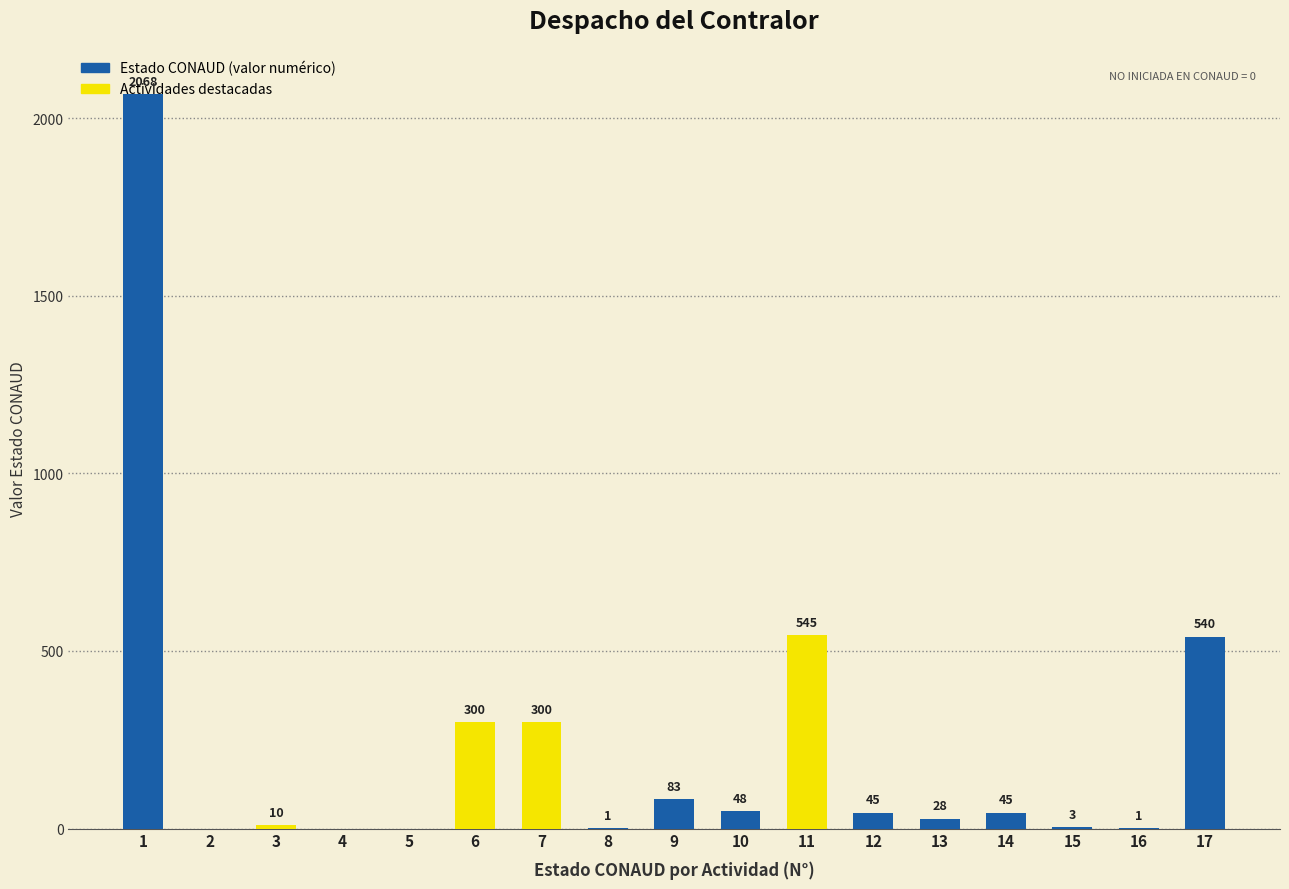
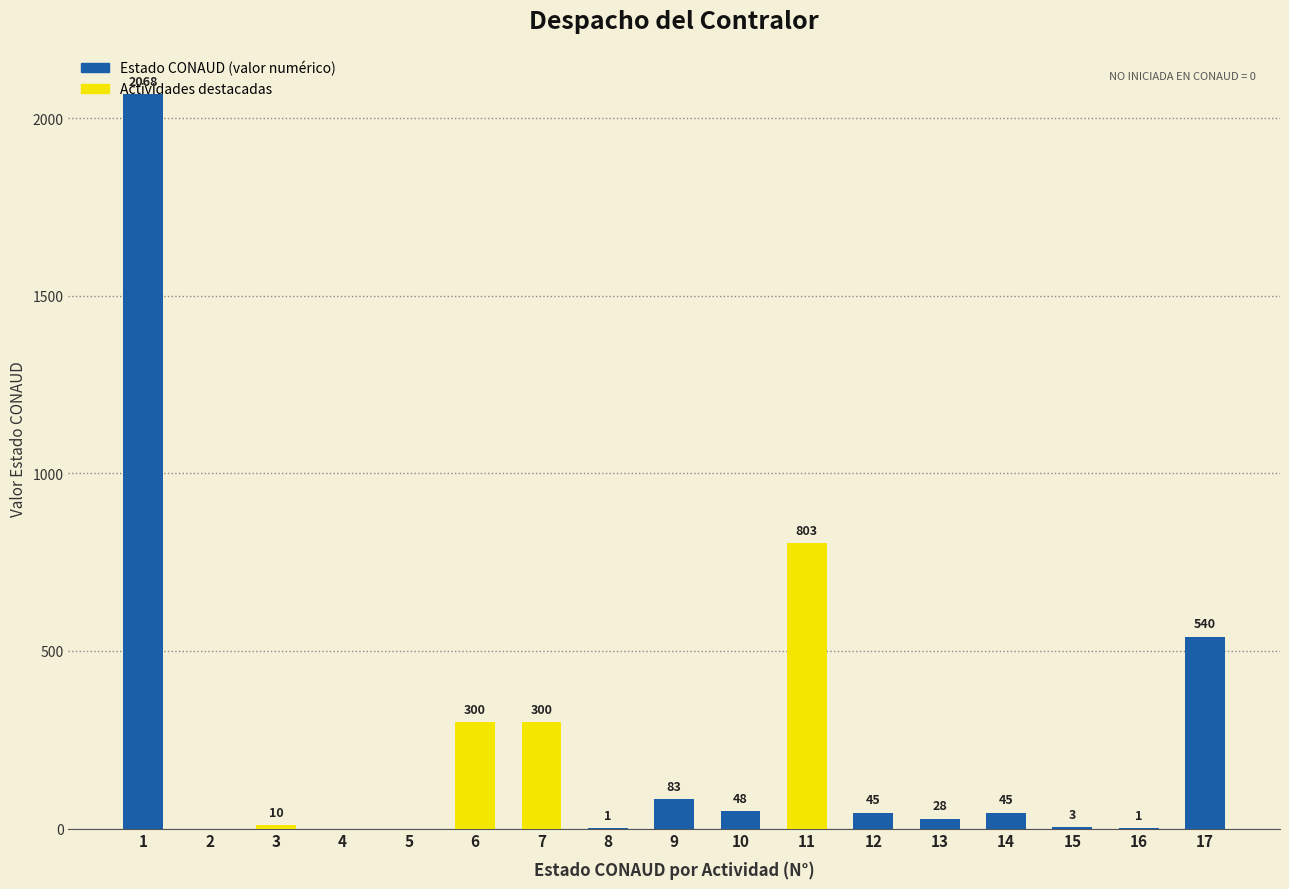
11: 545 -> 803
